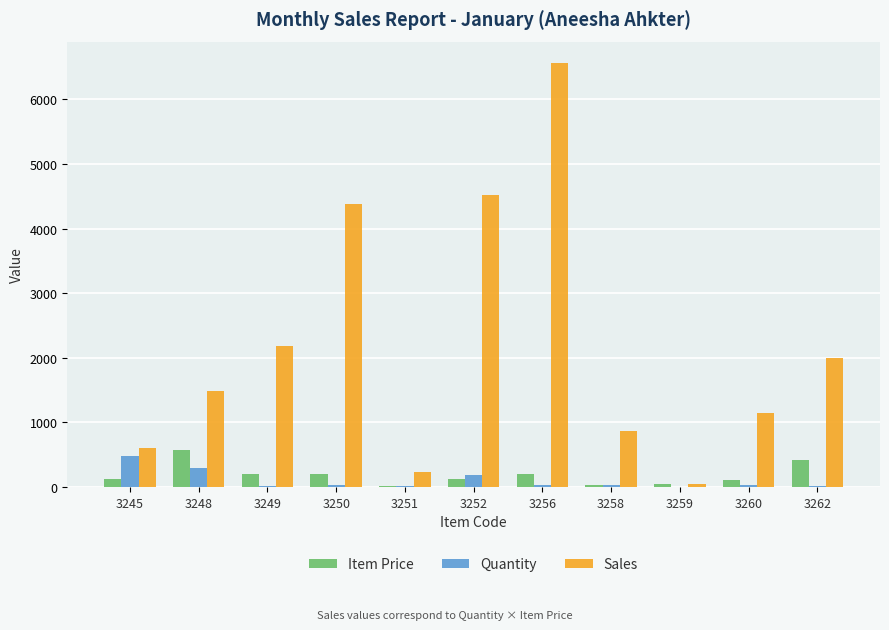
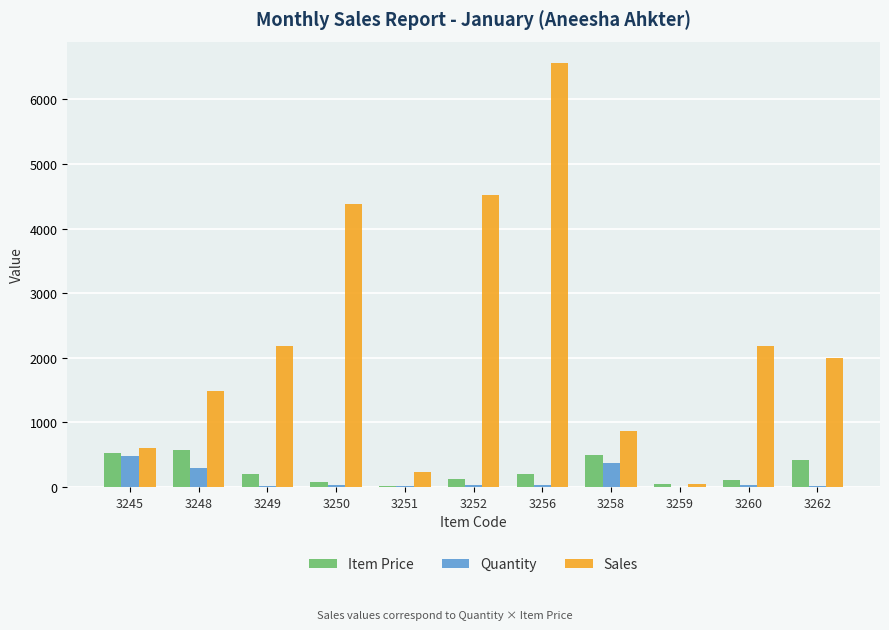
Item Price, 3245: 100 -> 500
Item Price, 3250: 200 -> 100
Quantity, 3252: 200 -> 0
Item Price, 3258: 0 -> 500
Quantity, 3258: 0 -> 400
Sales, 3260: 1100 -> 2200
